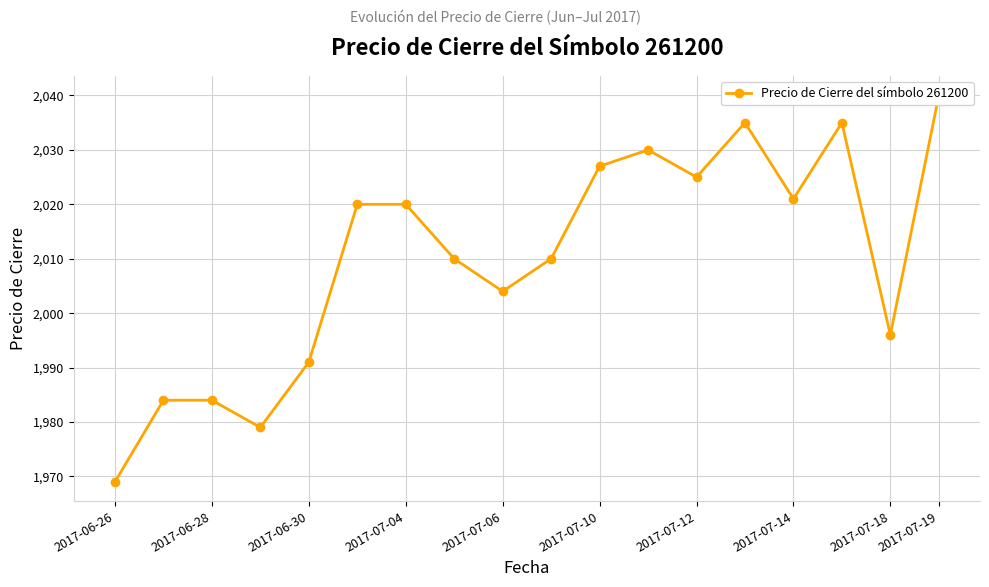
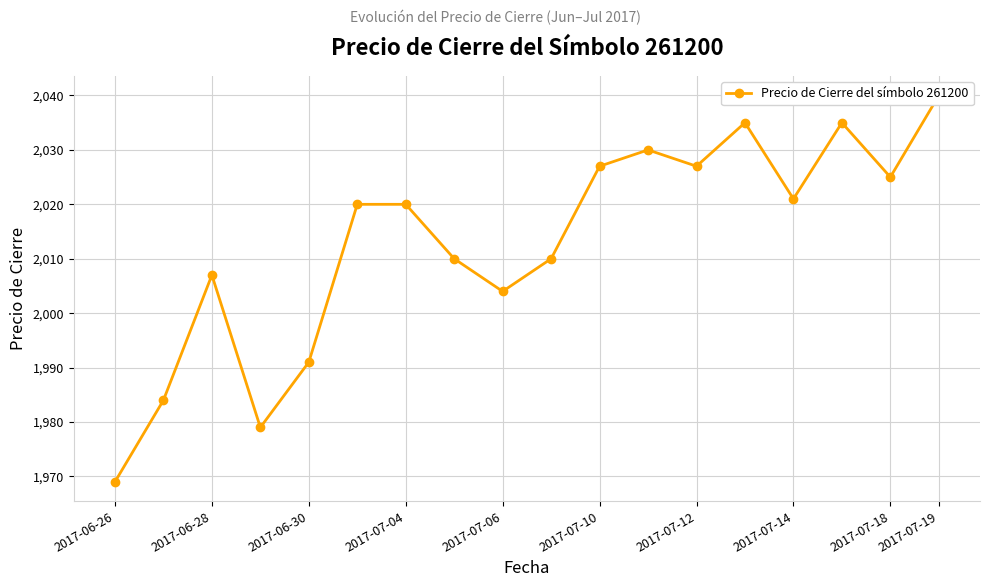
2017-06-28: 1,984 -> 2,007
2017-07-12: 2,025 -> 2,027
2017-07-18: 1,996 -> 2,025
